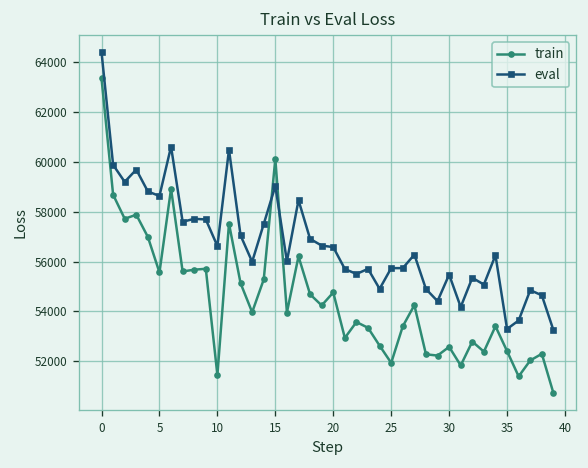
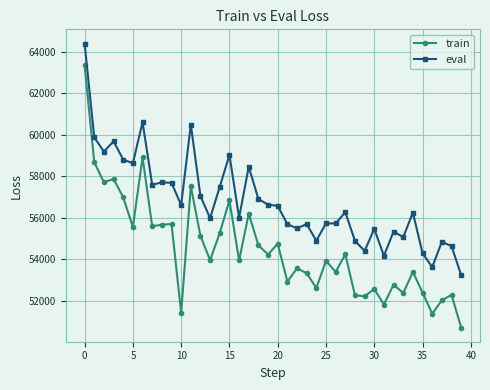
train, 15: 60100 -> 56800
train, 25: 51900 -> 53900
eval, 35: 53300 -> 54300
